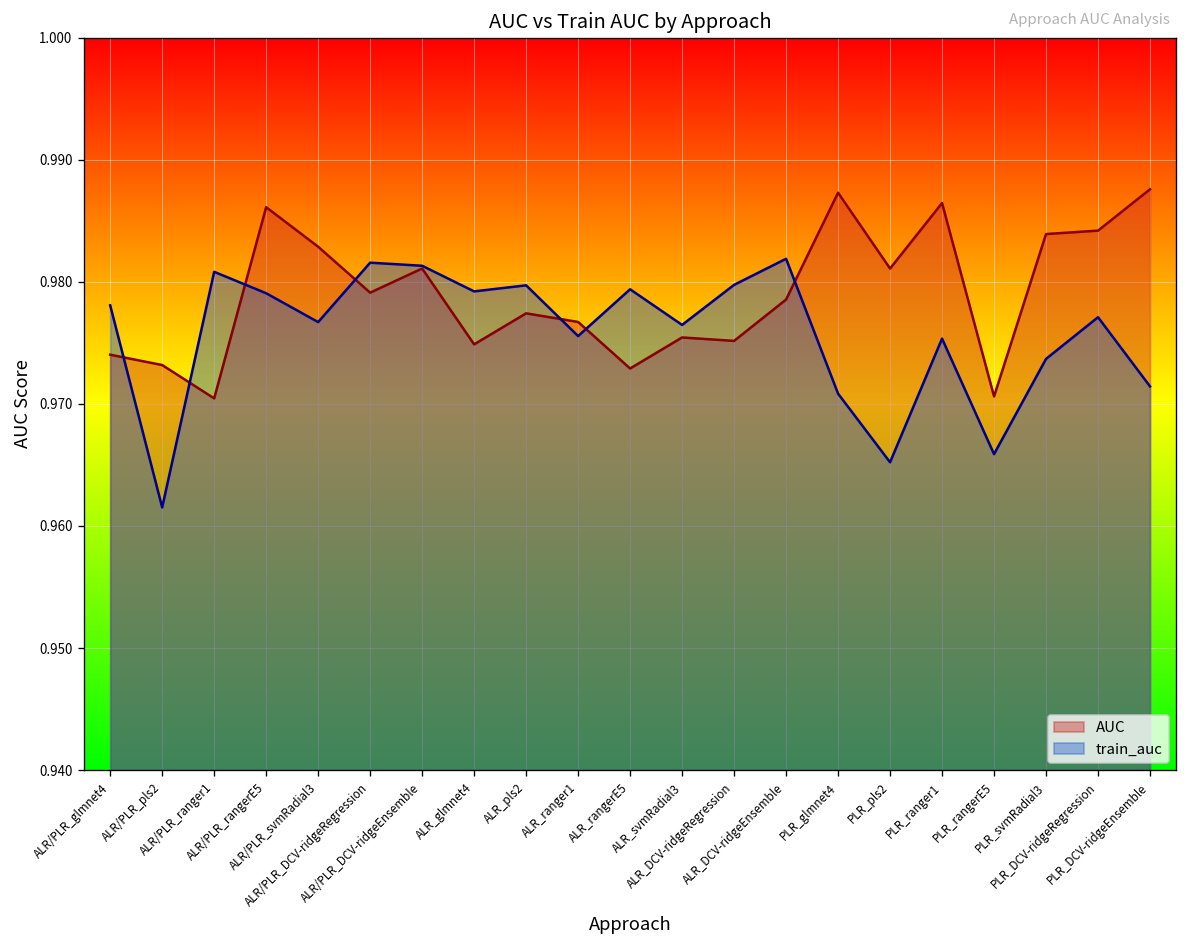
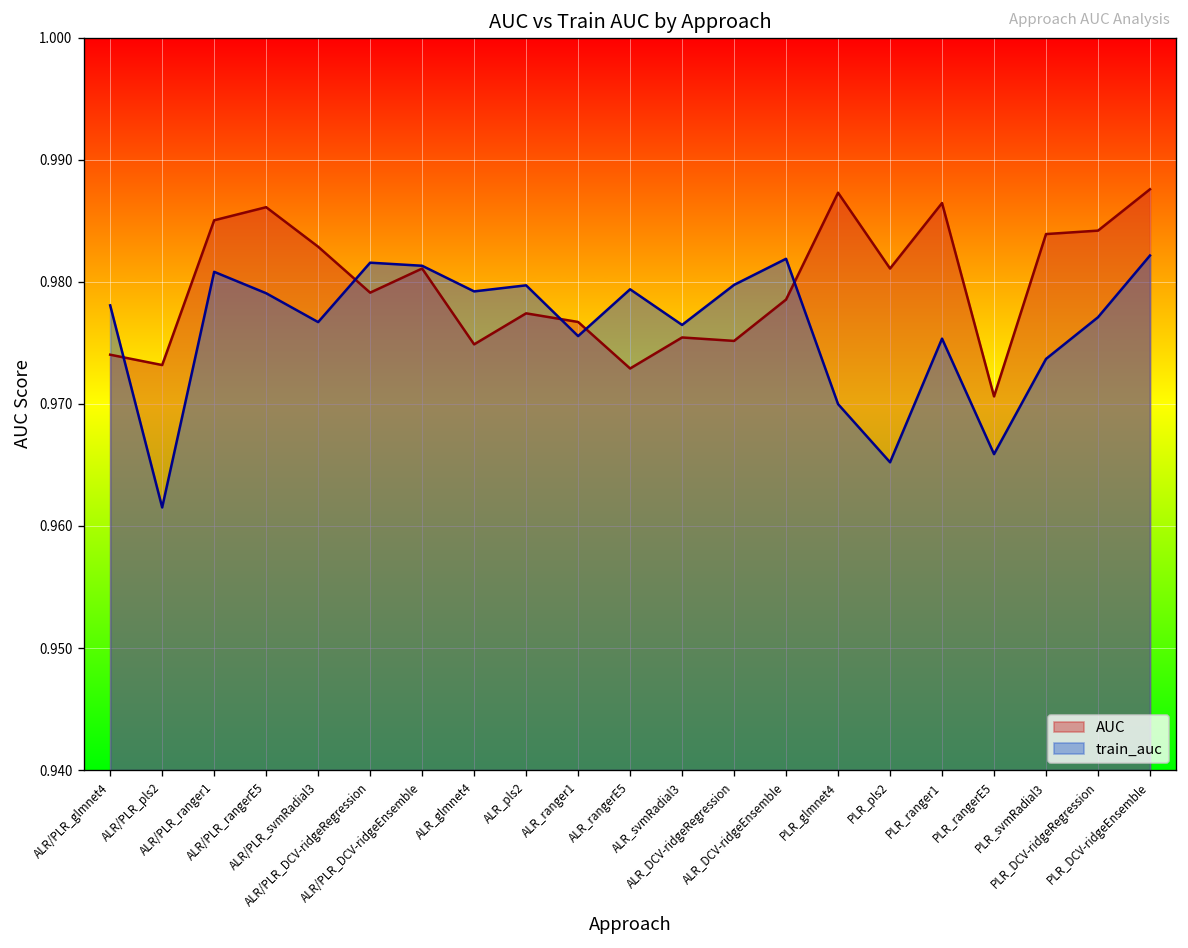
AUC, ALR/PLR_ranger1: 0.9704 -> 0.9850
train_auc, PLR_glmnet4: 0.9708 -> 0.9700
train_auc, PLR_DCV-ridgeEnsemble: 0.9714 -> 0.9822
